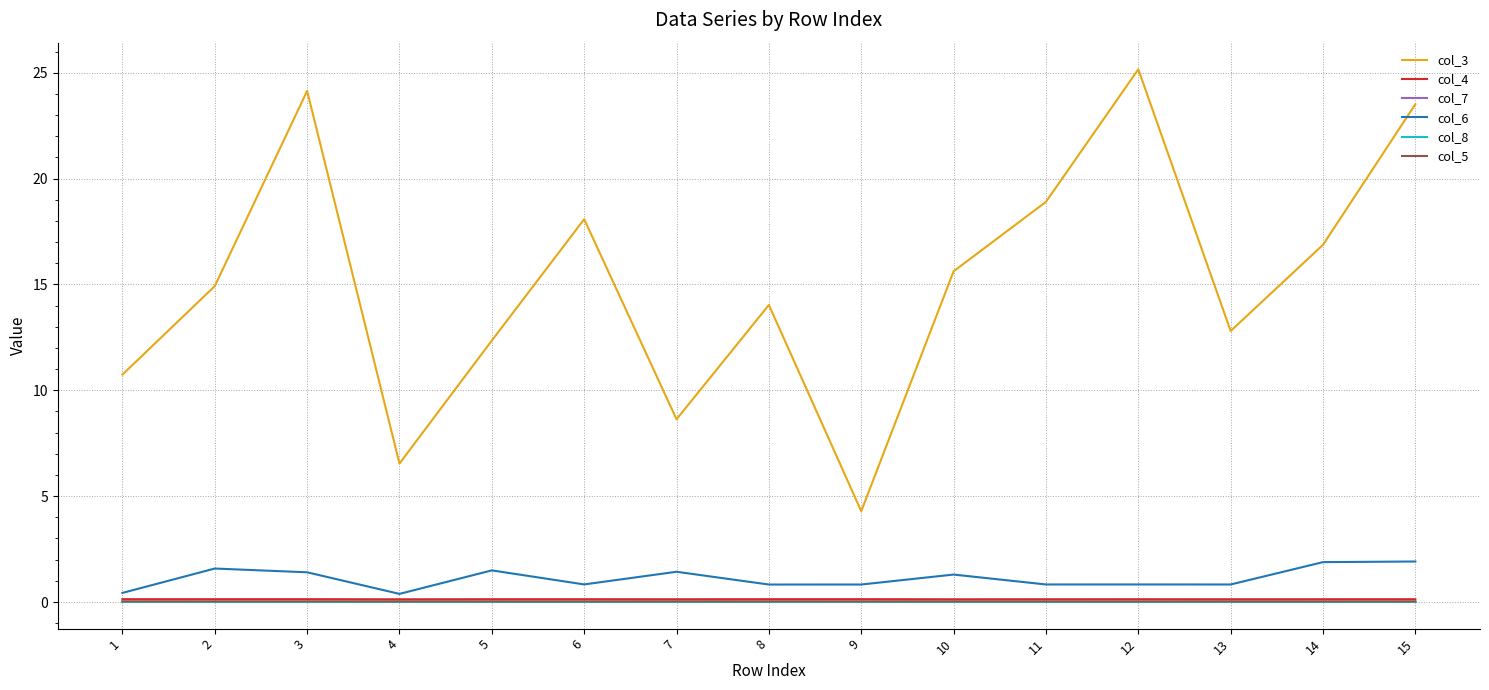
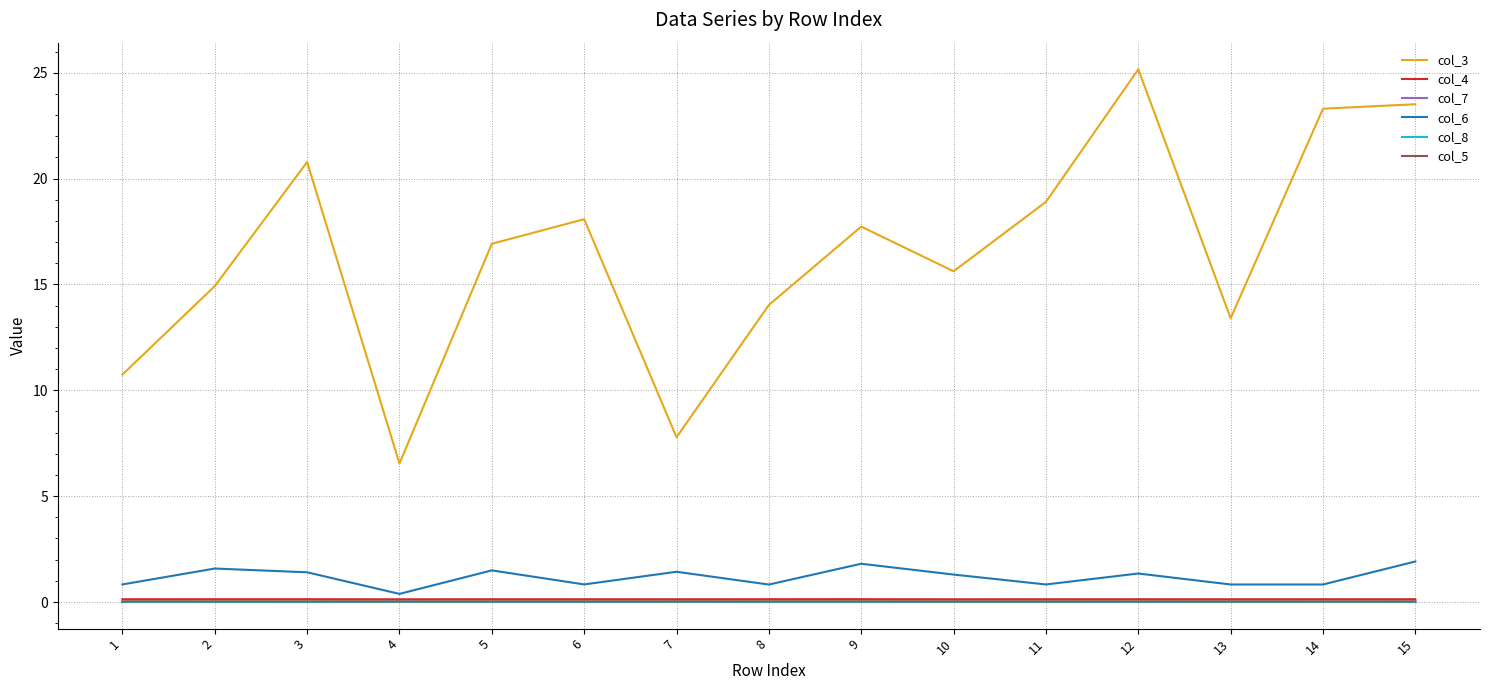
col_6, 1: 0.4 -> 0.8
col_3, 3: 24.1 -> 20.8
col_3, 5: 12.4 -> 16.9
col_3, 7: 8.6 -> 7.8
col_3, 9: 4.3 -> 17.7
col_6, 9: 0.8 -> 1.8
col_6, 12: 0.8 -> 1.3
col_3, 13: 12.8 -> 13.4
col_3, 14: 16.9 -> 23.3
col_6, 14: 1.9 -> 0.8
